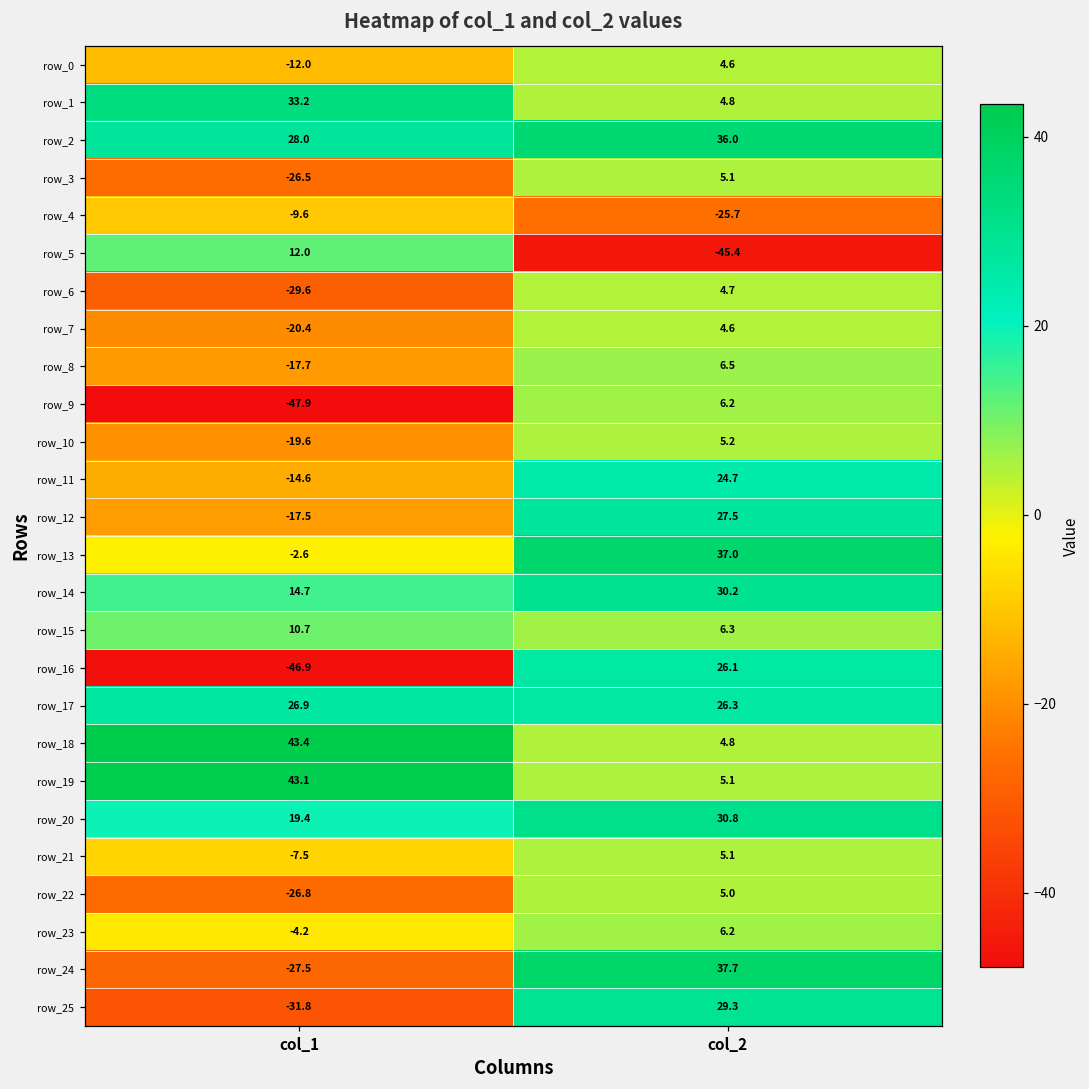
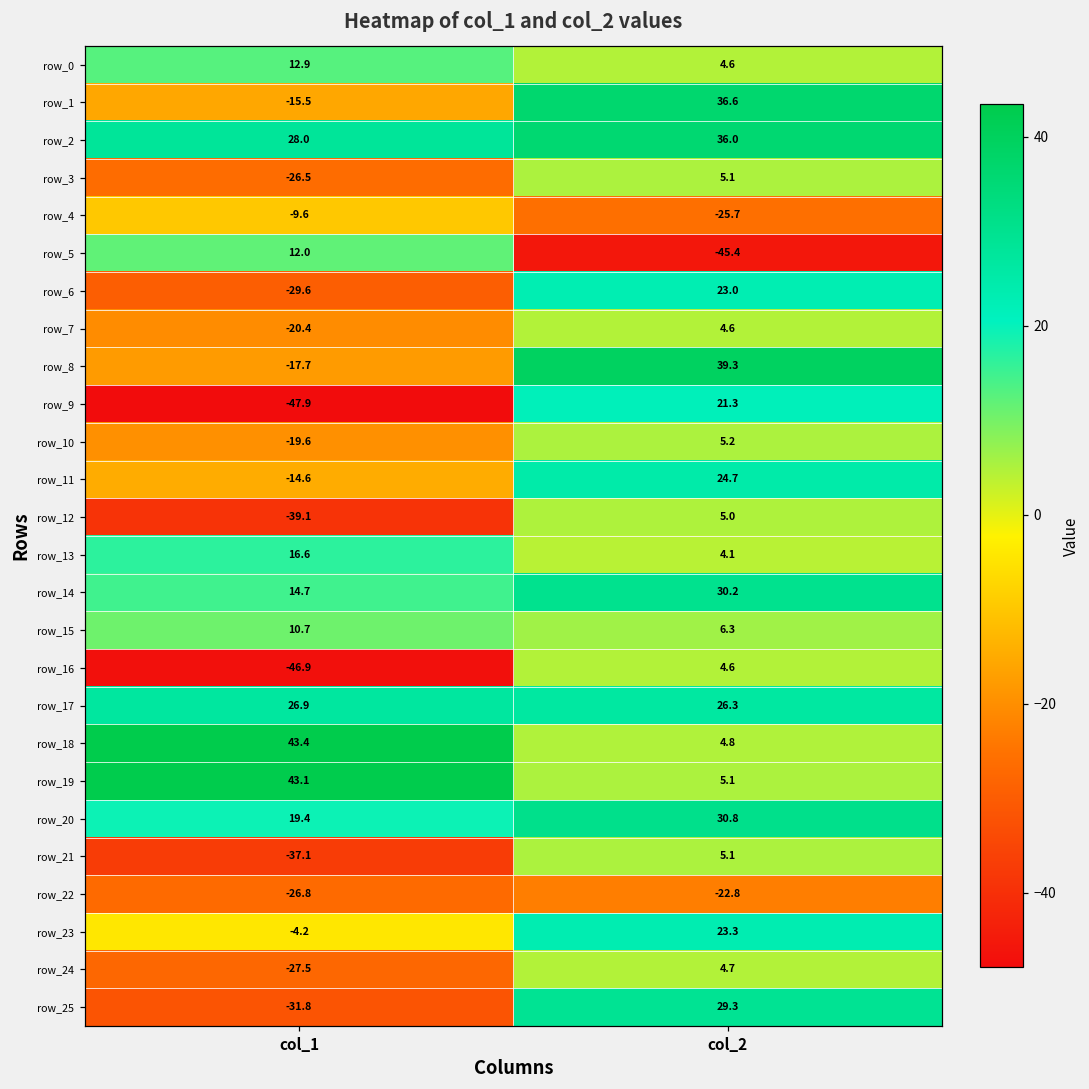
row_0, col_1: -12.0 -> 12.9
row_1, col_1: 33.2 -> -15.5
row_1, col_2: 4.8 -> 36.6
row_6, col_2: 4.7 -> 23.0
row_8, col_2: 6.5 -> 39.3
row_9, col_2: 6.2 -> 21.3
row_12, col_1: -17.5 -> -39.1
row_12, col_2: 27.5 -> 5.0
row_13, col_1: -2.6 -> 16.6
row_13, col_2: 37.0 -> 4.1
row_16, col_2: 26.1 -> 4.6
row_21, col_1: -7.5 -> -37.1
row_22, col_2: 5.0 -> -22.8
row_23, col_2: 6.2 -> 23.3
row_24, col_2: 37.7 -> 4.7
